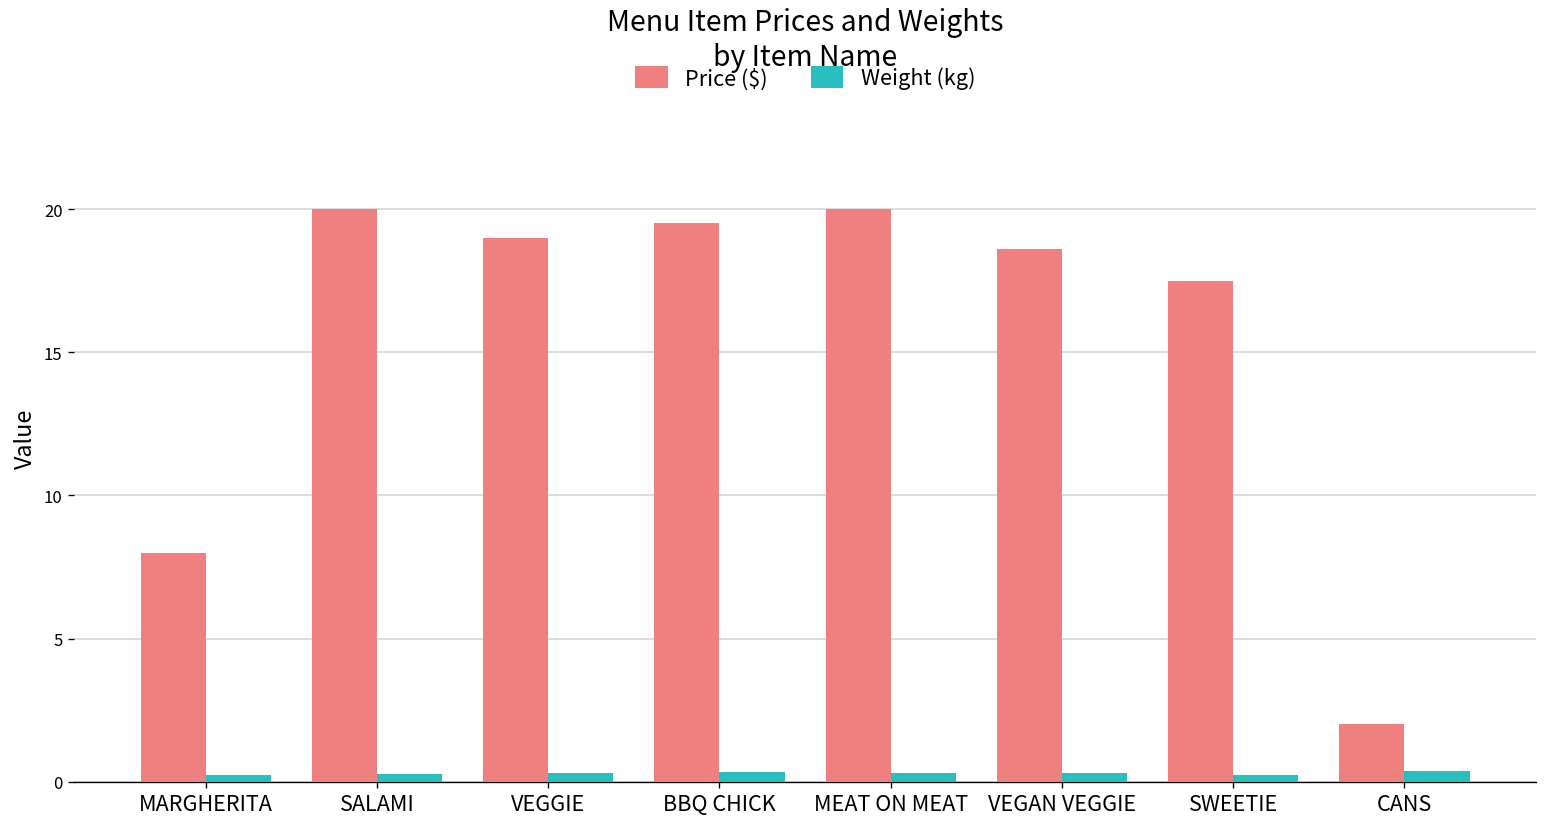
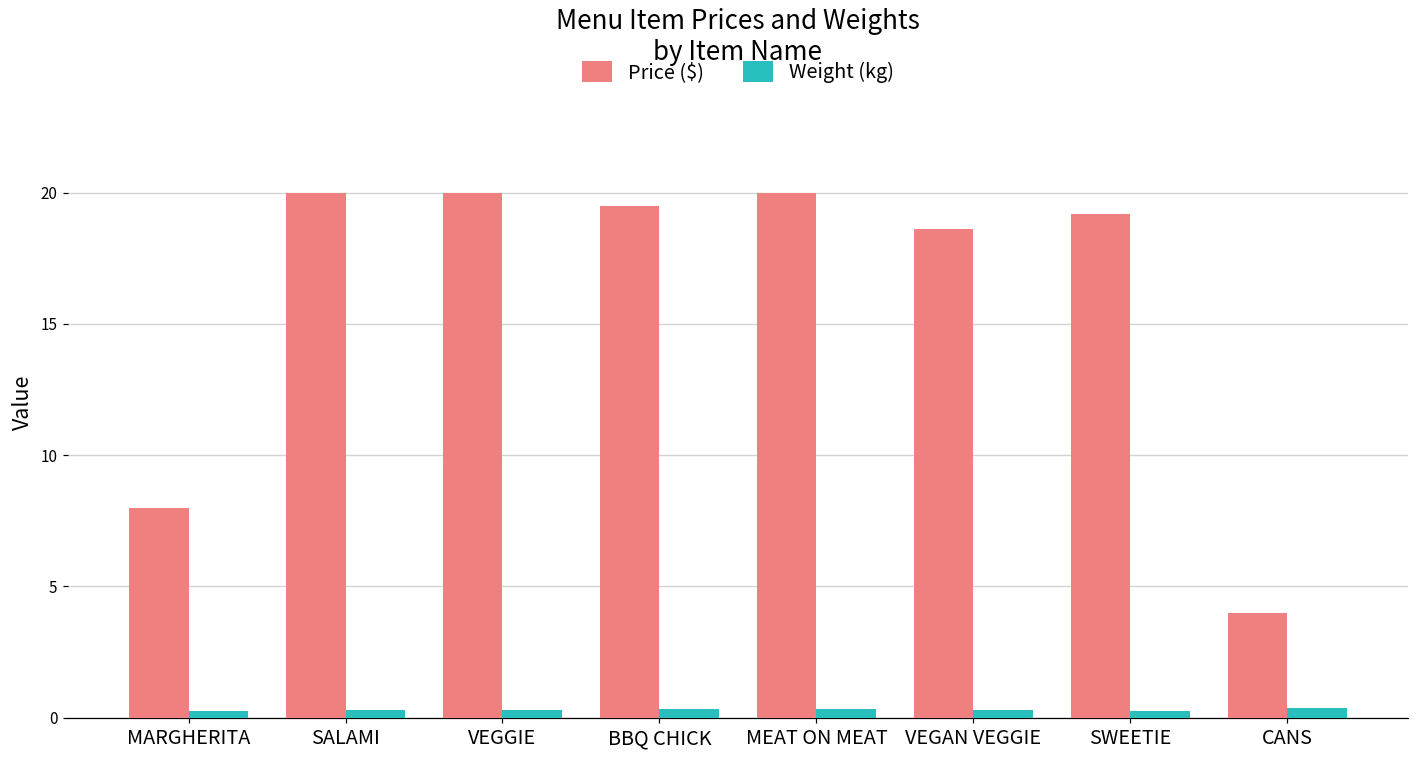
Price ($), VEGGIE: 19 -> 20
Price ($), SWEETIE: 17.5 -> 19.2
Price ($), CANS: 2 -> 4
